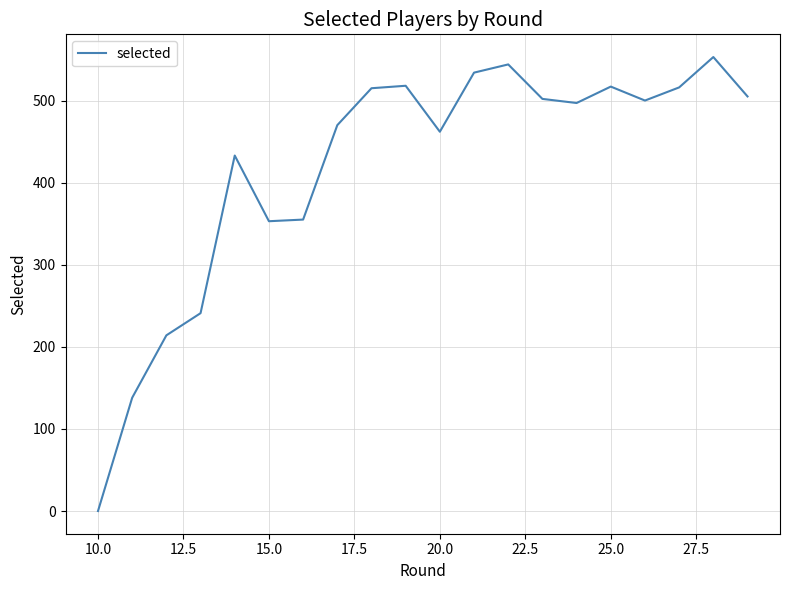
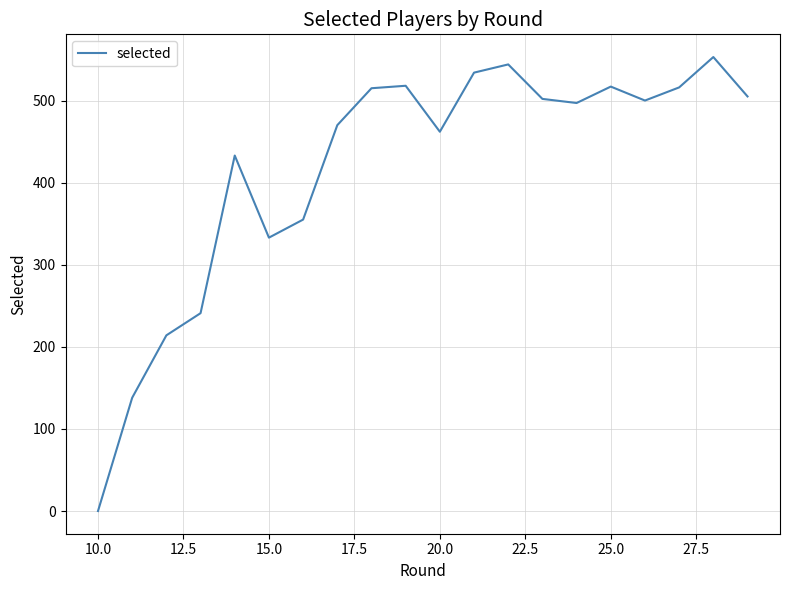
15.0: 350 -> 330
